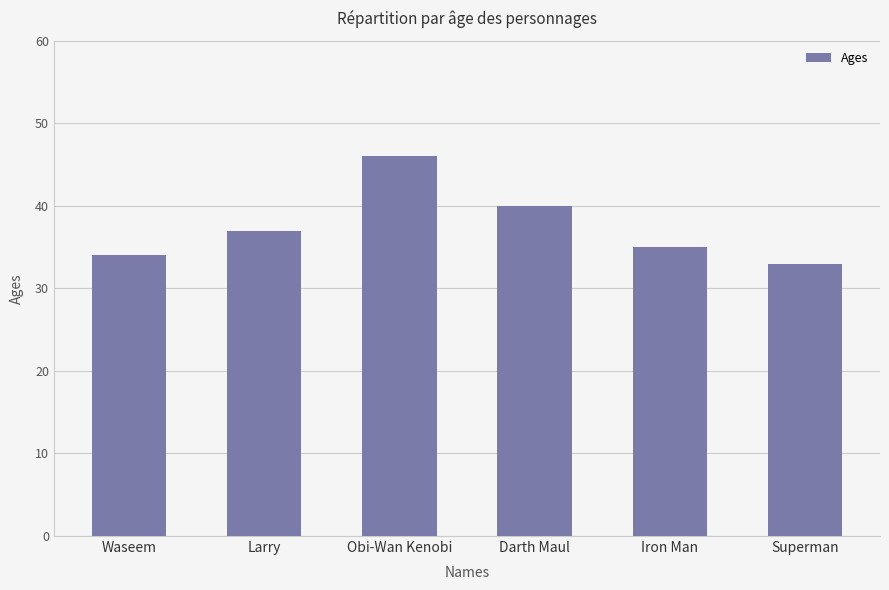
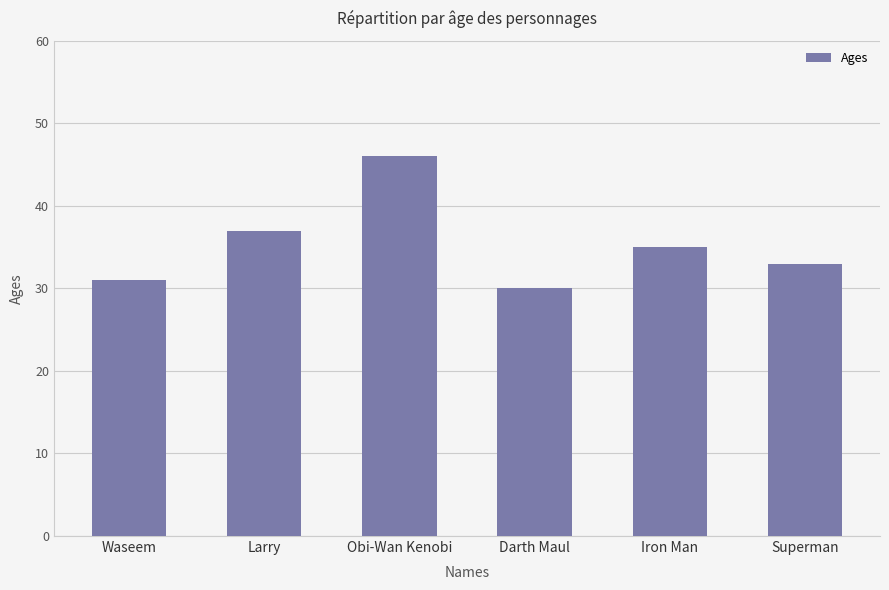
Waseem: 34 -> 31
Darth Maul: 40 -> 30
